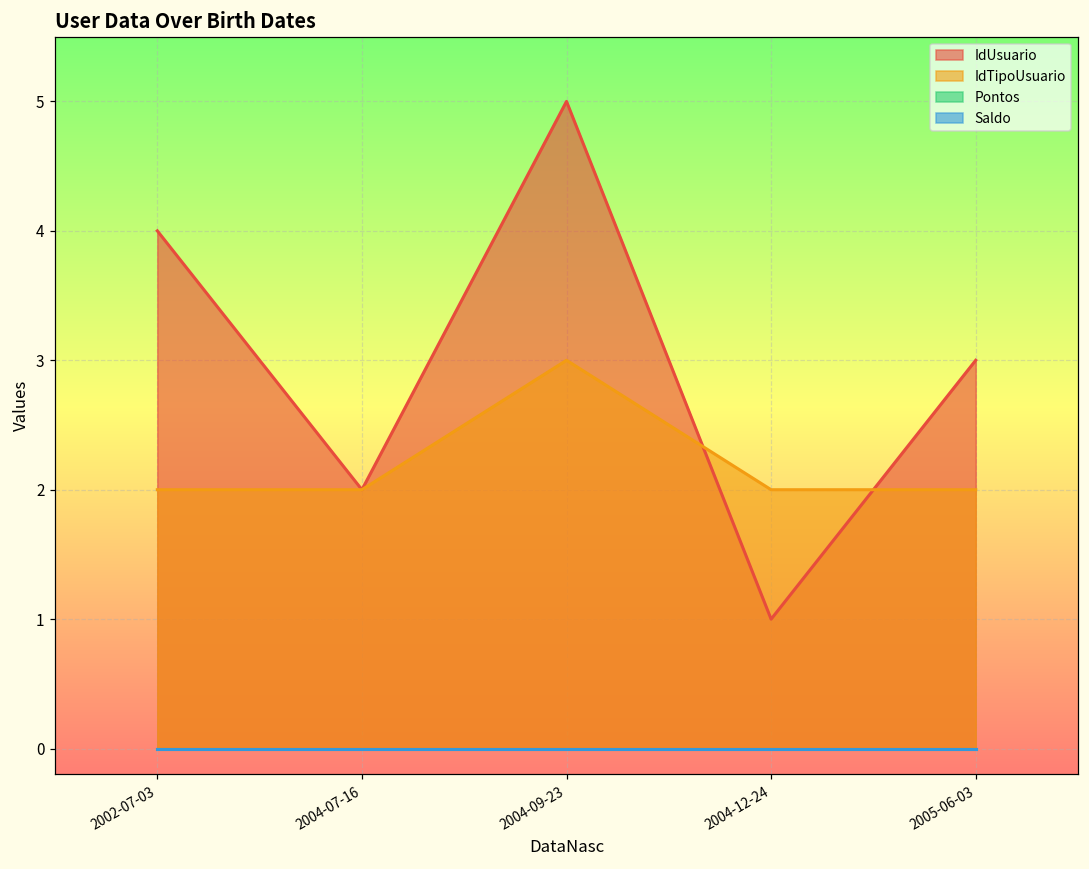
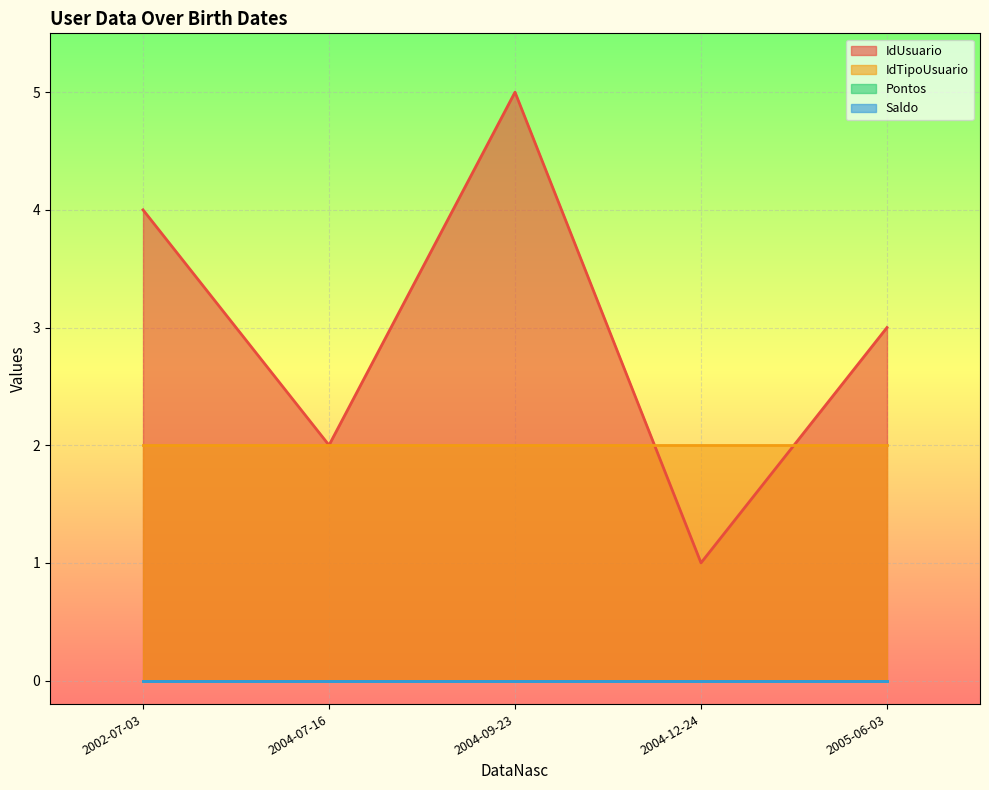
IdTipoUsuario, 2004-09-23: 3 -> 2
